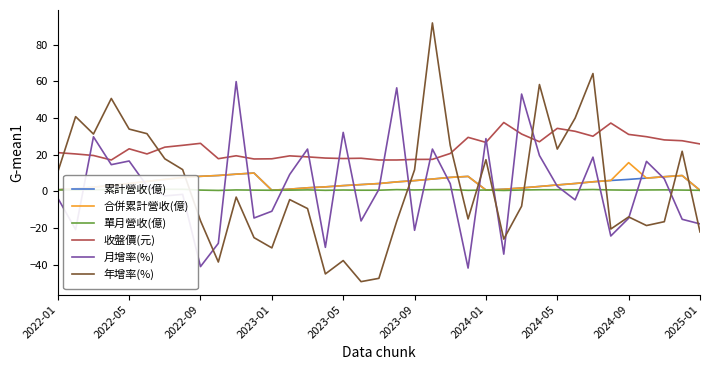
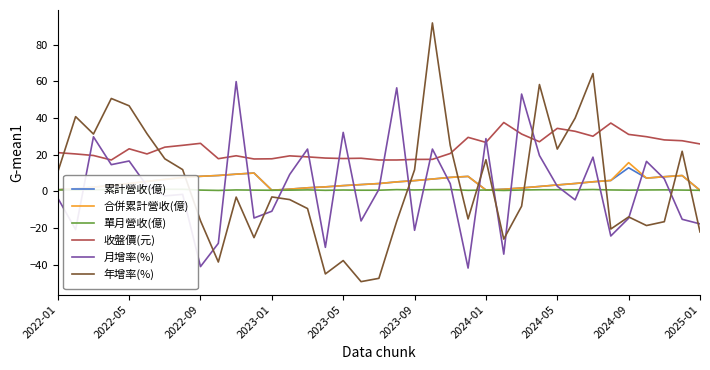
年增率(%), 2022-05: 34 -> 47
年增率(%), 2023-01: -31 -> -3
累計營收(億), 2024-09: 6 -> 13
